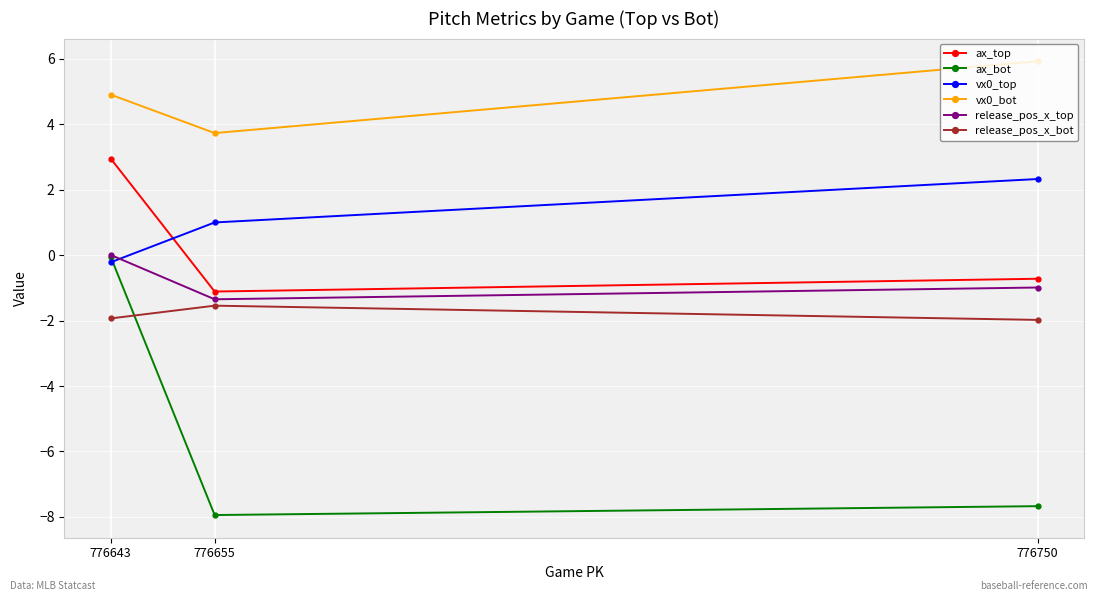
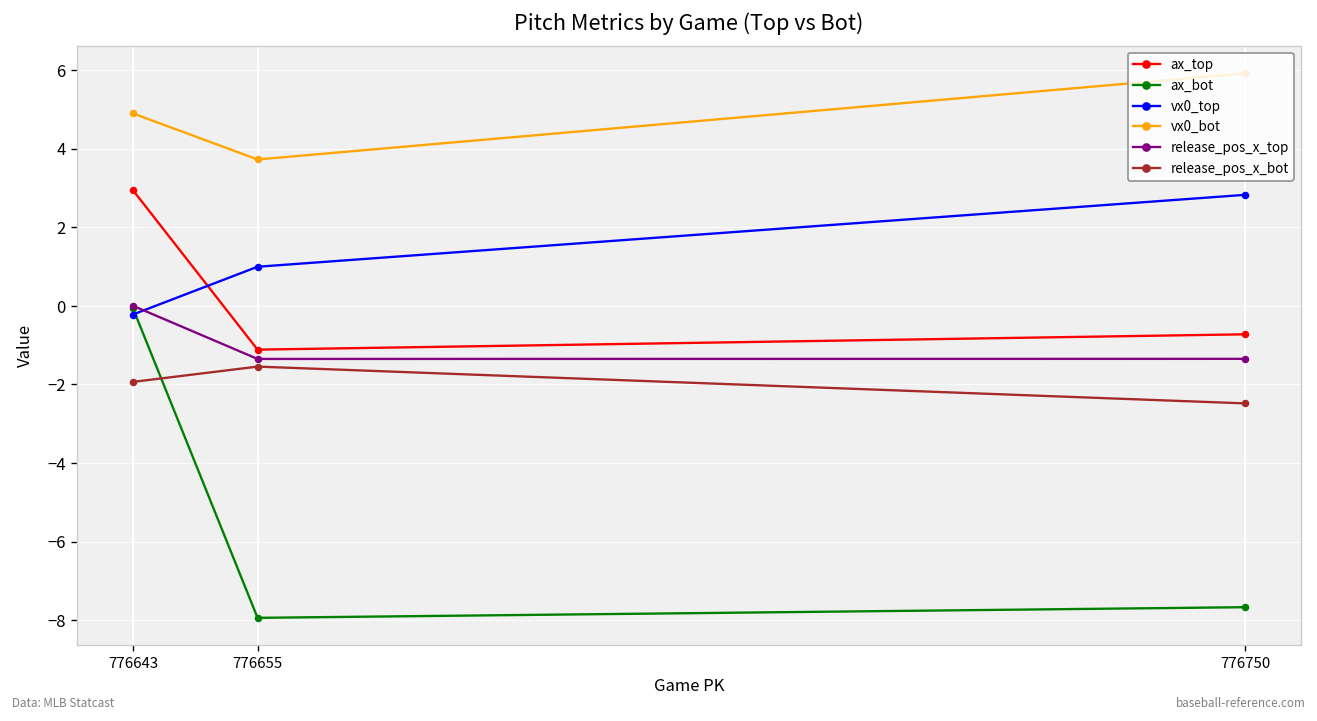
vx0_top, 776750: 2.3 -> 2.8
release_pos_x_top, 776750: -1.0 -> -1.3
release_pos_x_bot, 776750: -2.0 -> -2.5
